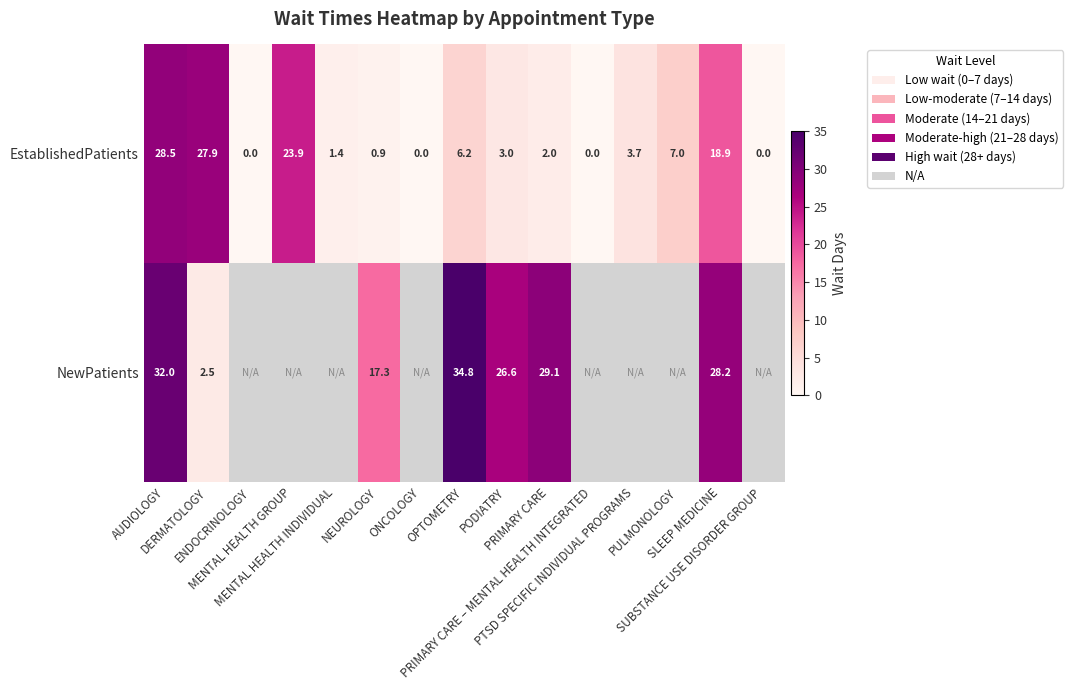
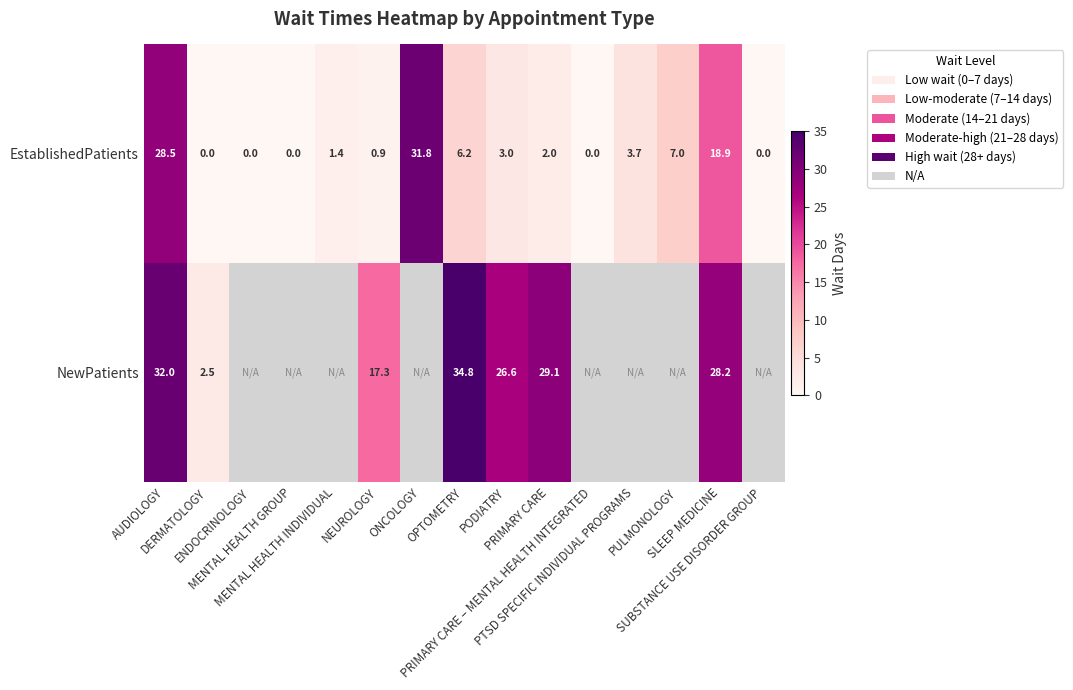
EstablishedPatients, DERMATOLOGY: 27.9 -> 0.0
EstablishedPatients, MENTAL HEALTH GROUP: 23.9 -> 0.0
EstablishedPatients, ONCOLOGY: 0.0 -> 31.8
